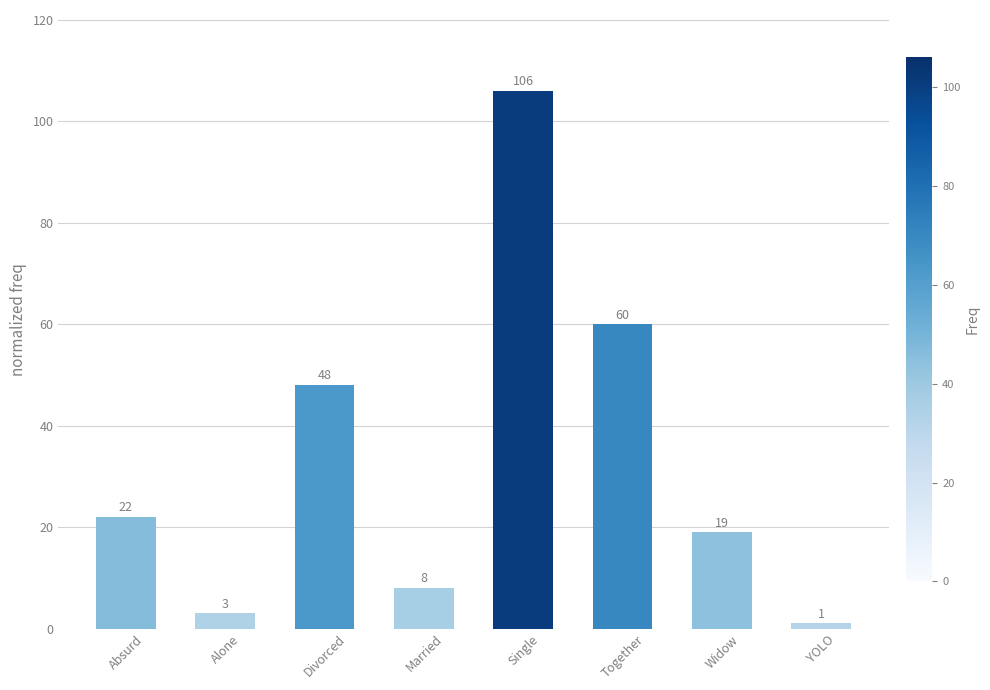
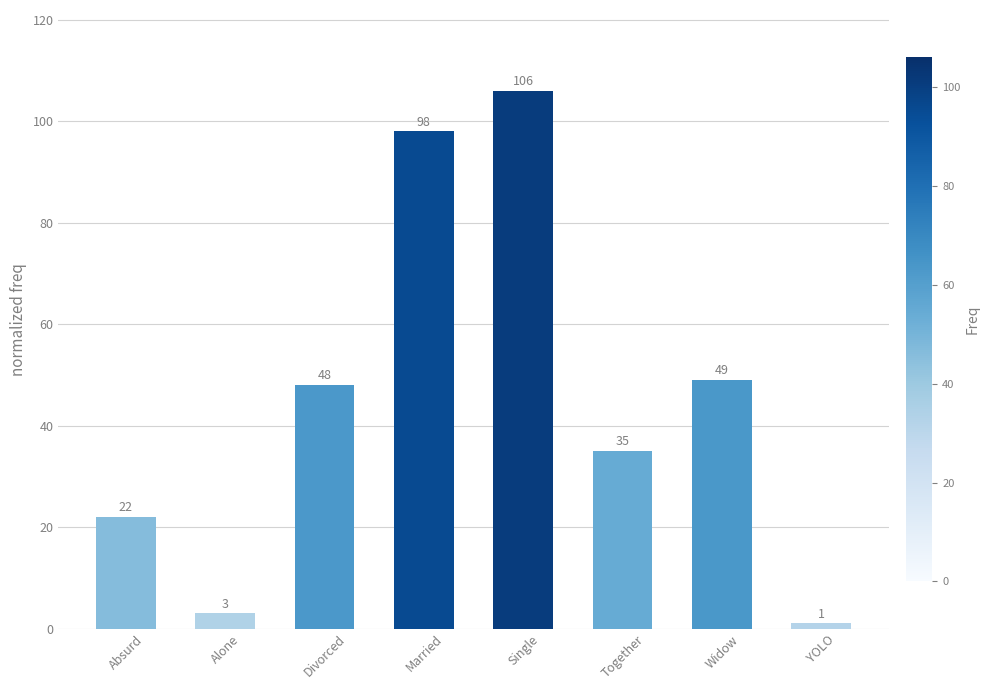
Married: 8 -> 98
Together: 60 -> 35
Widow: 19 -> 49
